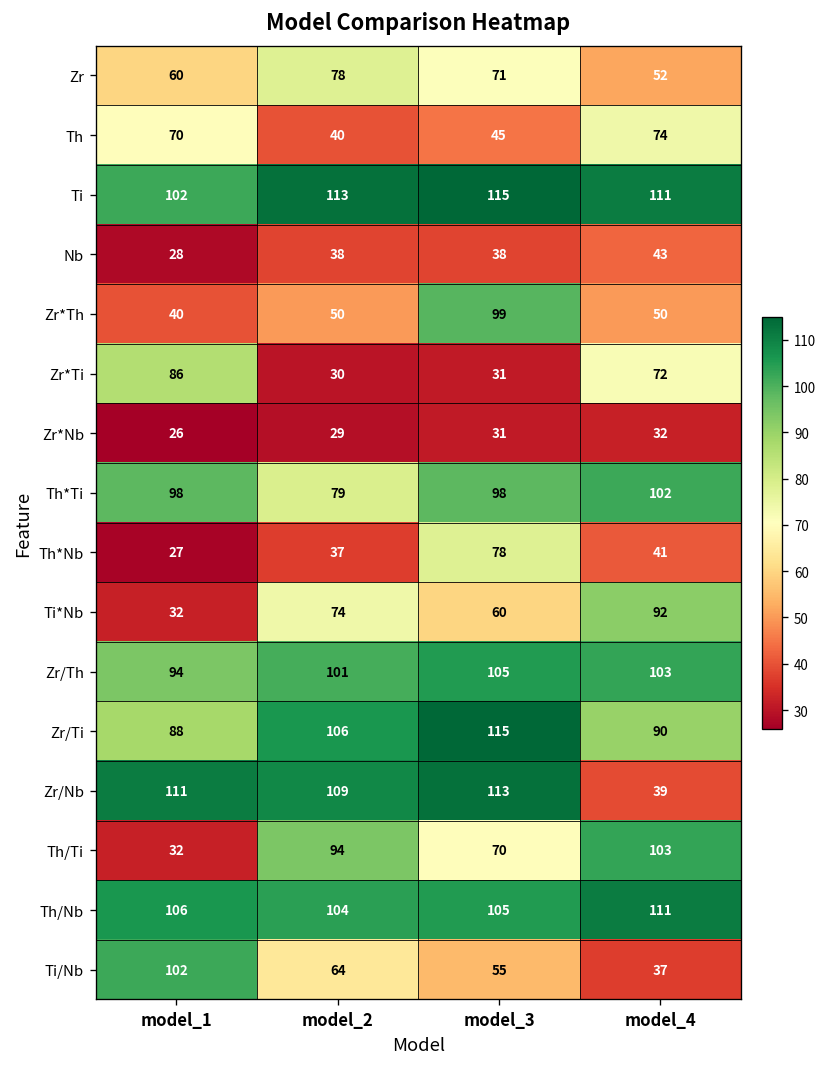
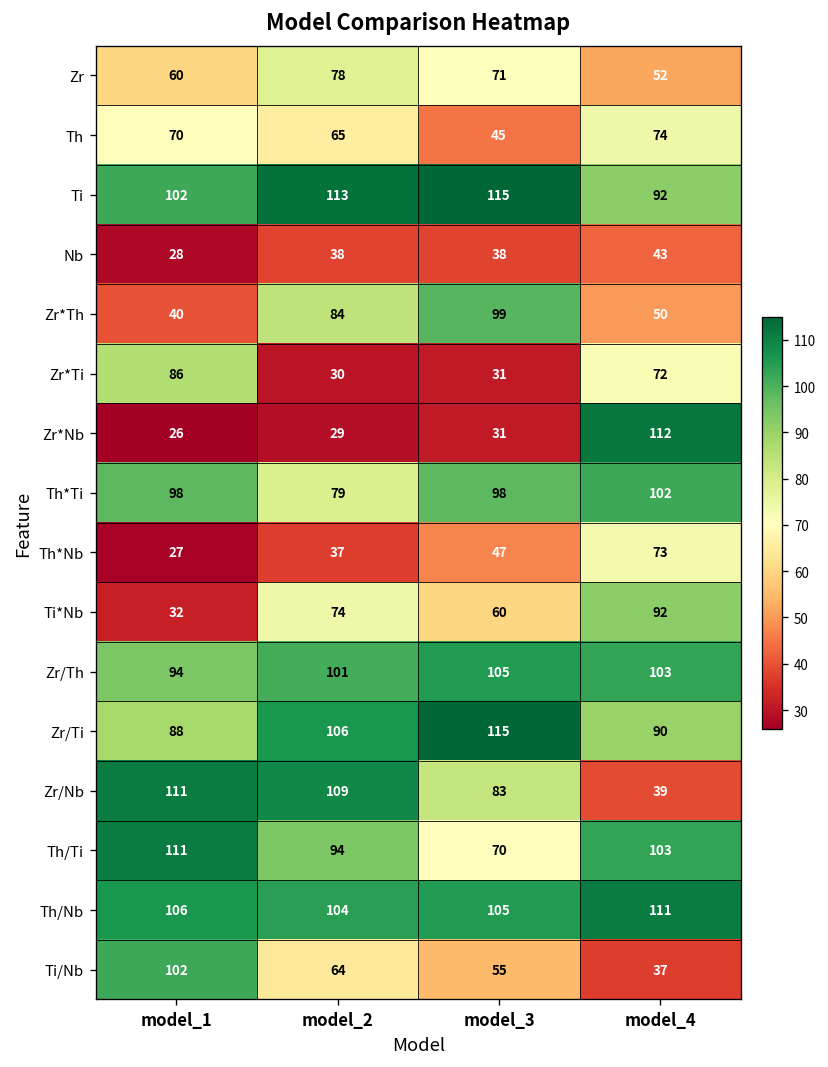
Th, model_2: 40 -> 65
Ti, model_4: 111 -> 92
Zr*Th, model_2: 50 -> 84
Zr*Nb, model_4: 32 -> 112
Th*Nb, model_3: 78 -> 47
Th*Nb, model_4: 41 -> 73
Zr/Nb, model_3: 113 -> 83
Th/Ti, model_1: 32 -> 111
